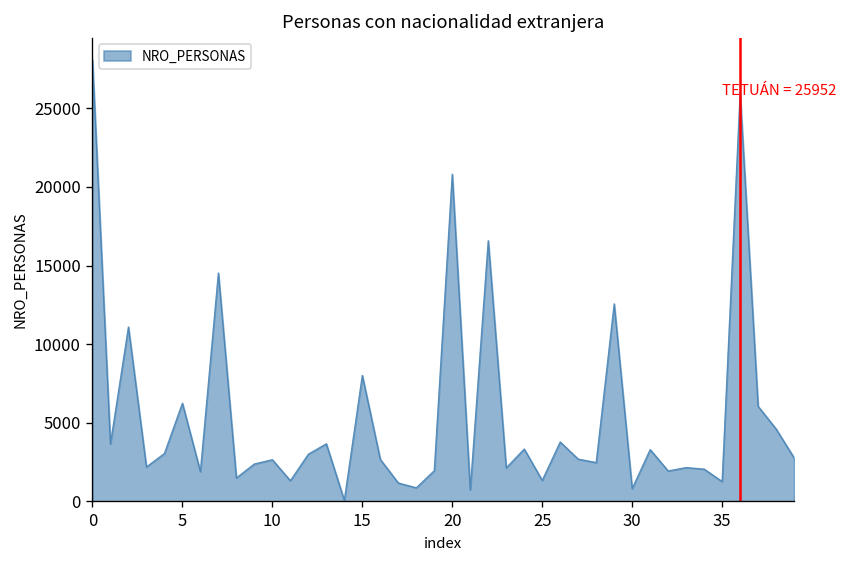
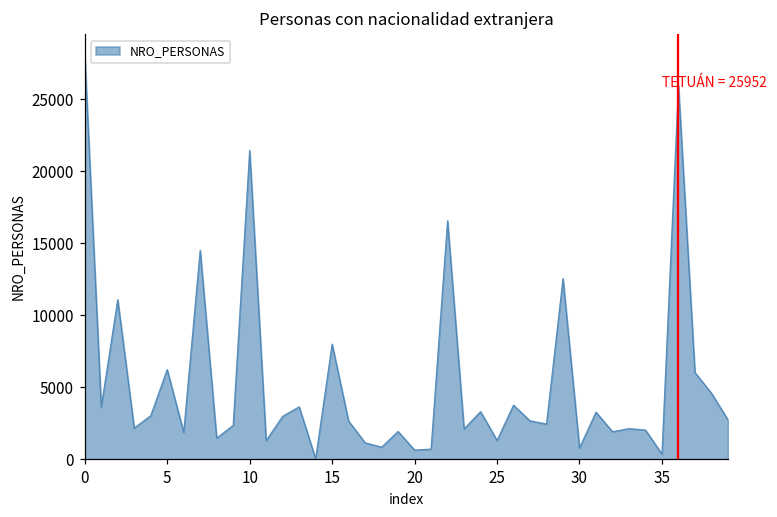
10: 2600 -> 21500
20: 20800 -> 700
35: 1300 -> 400
